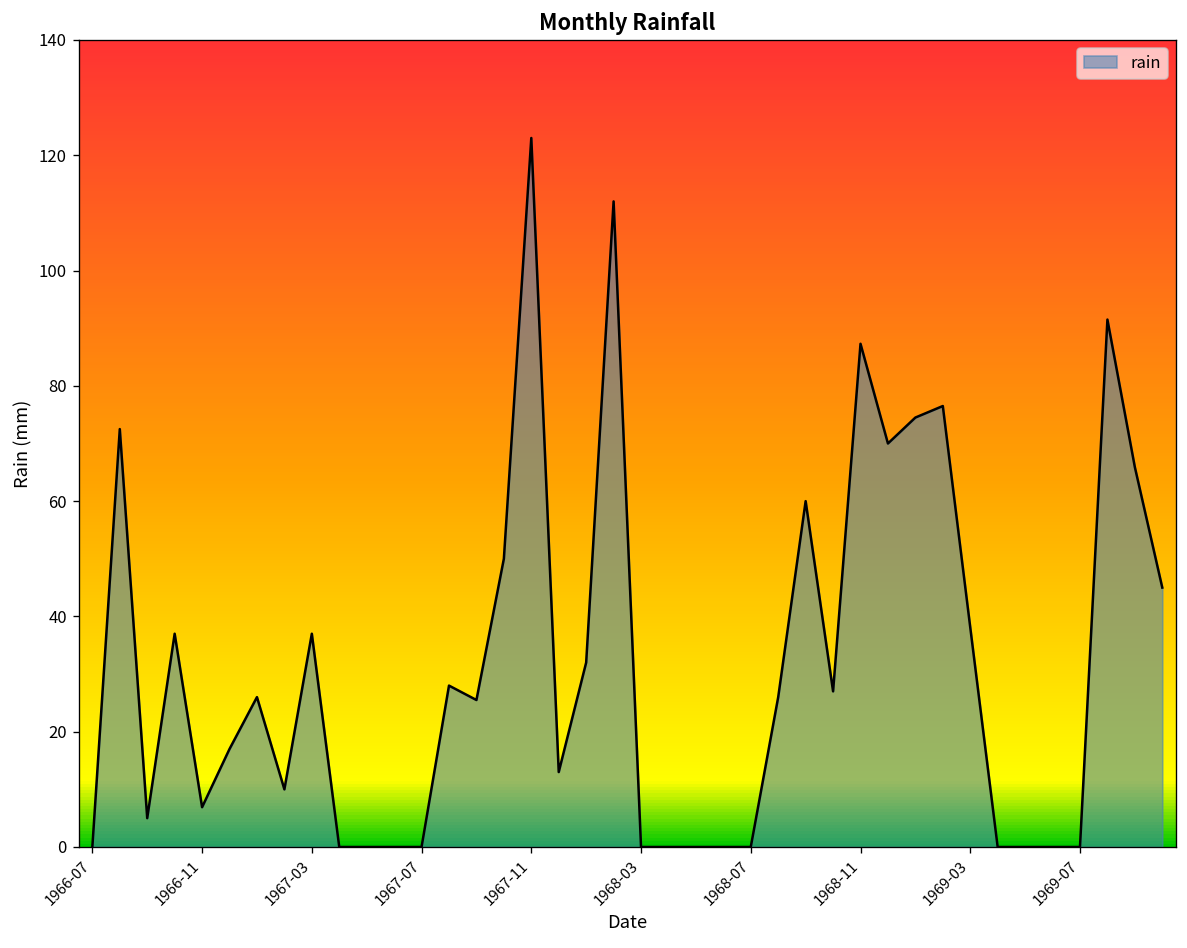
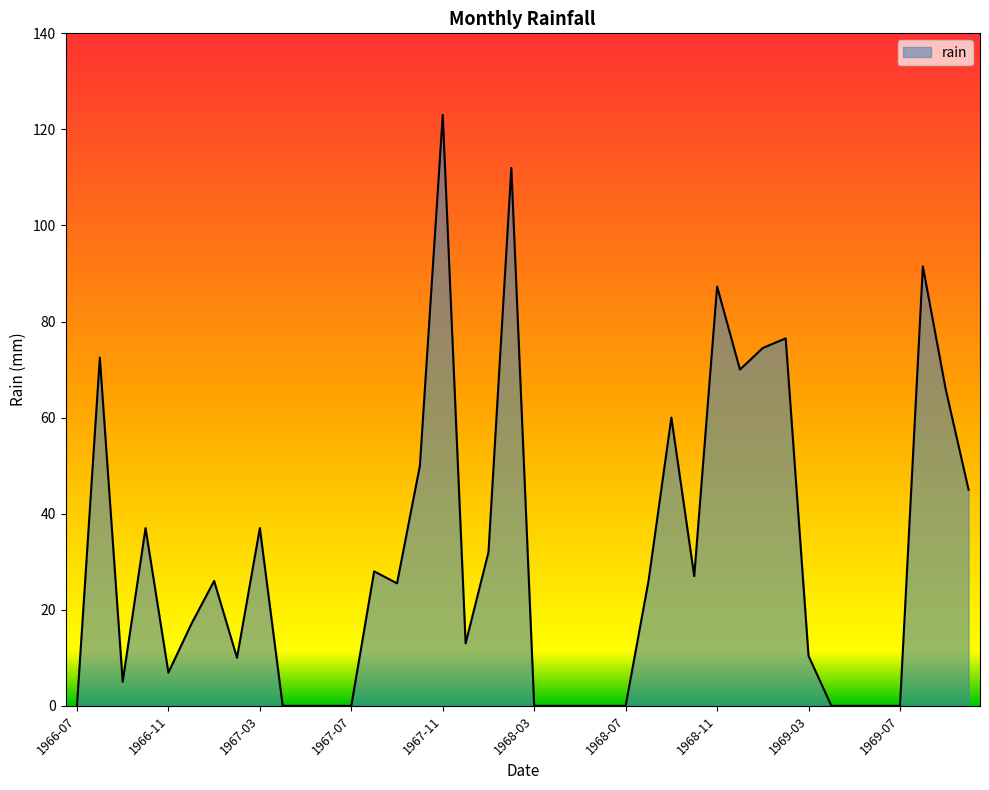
1969-03: 38 -> 10
